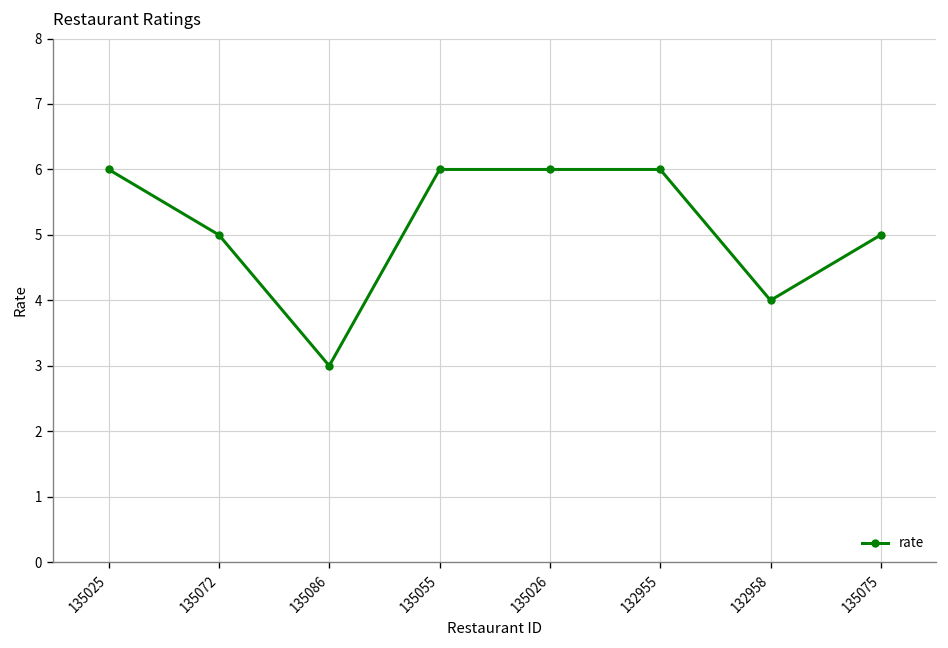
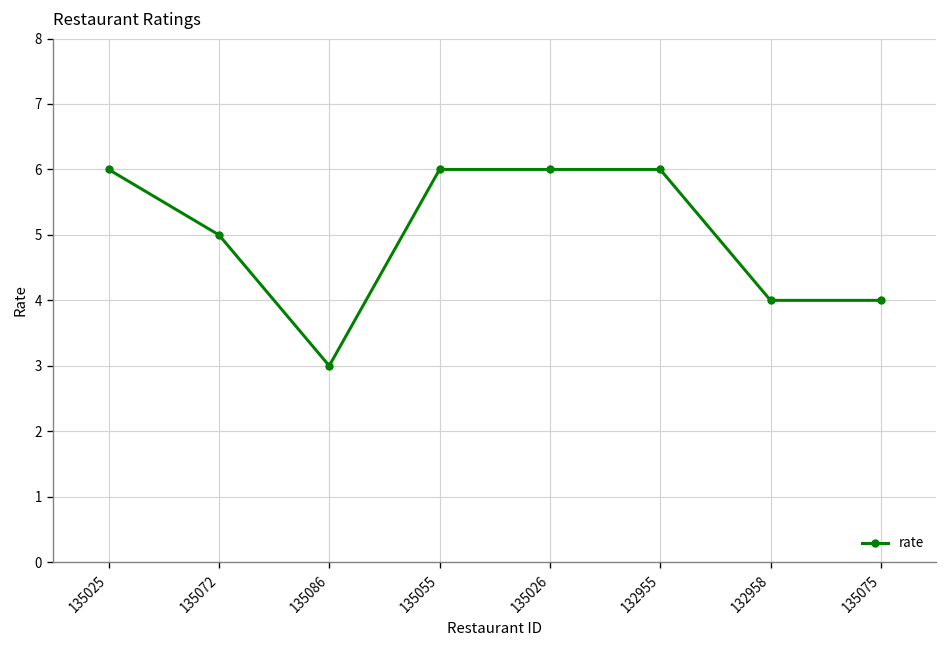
135075: 5 -> 4
